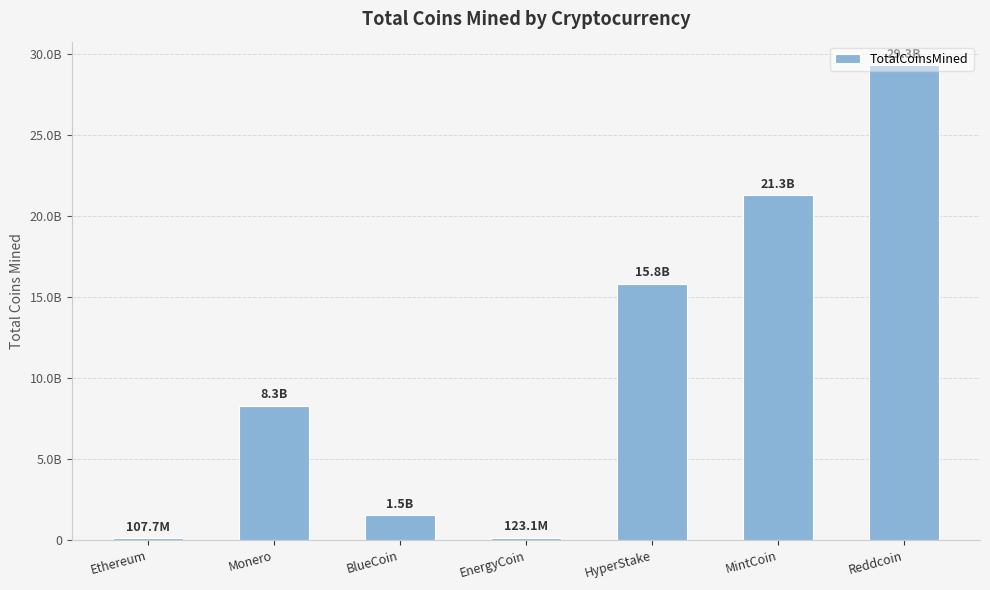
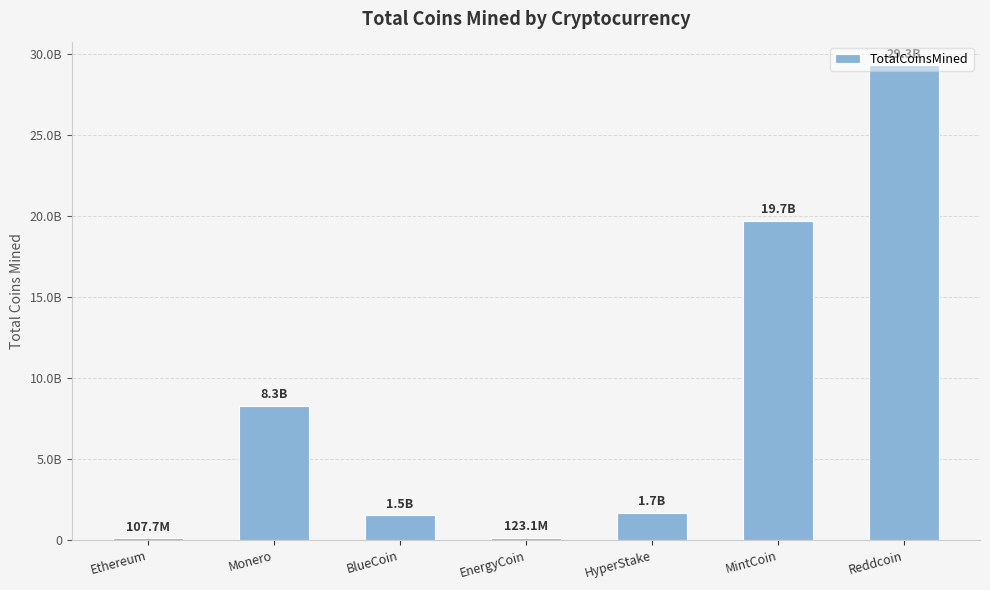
HyperStake: 15.8B -> 1.7B
MintCoin: 21.3B -> 19.7B
